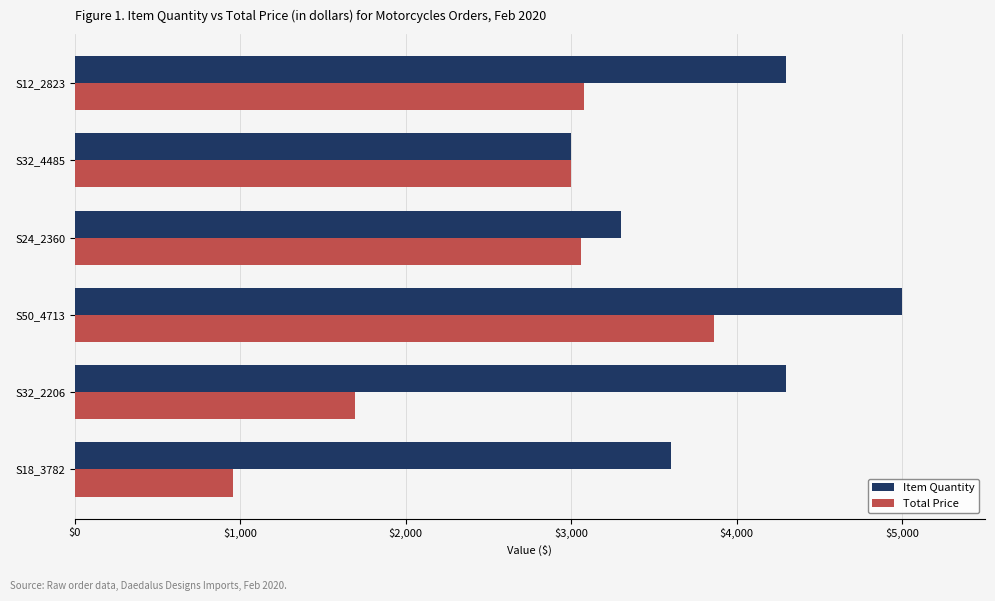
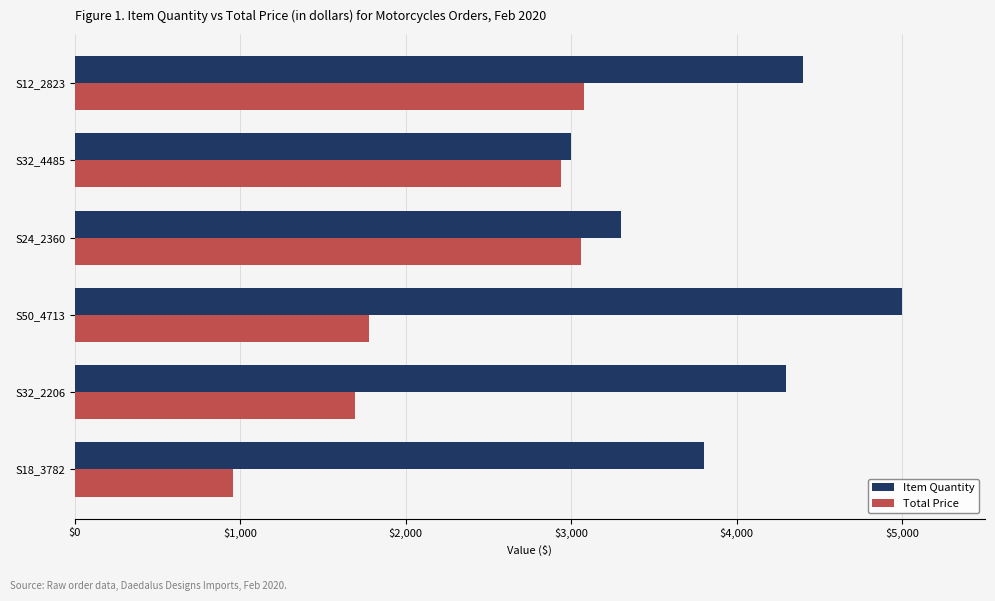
Item Quantity, S12_2823: $4,300 -> $4,400
Total Price, S32_4485: $3,000 -> $2,940
Total Price, S50_4713: $3,860 -> $1,780
Item Quantity, S18_3782: $3,600 -> $3,800
